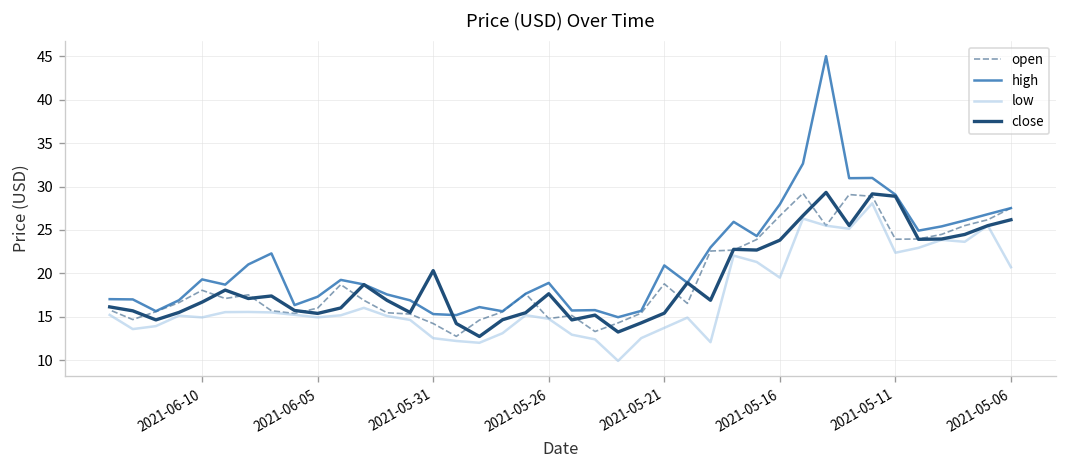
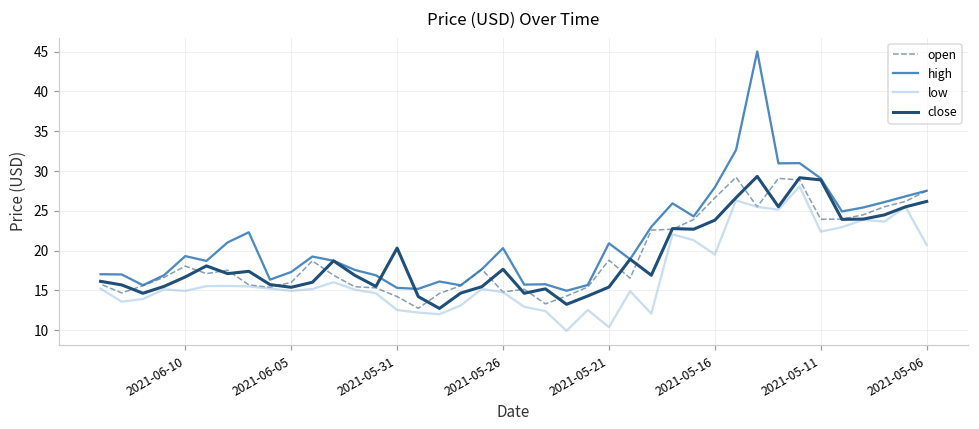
high, 2021-05-26: 19 -> 20
low, 2021-05-21: 14 -> 10
